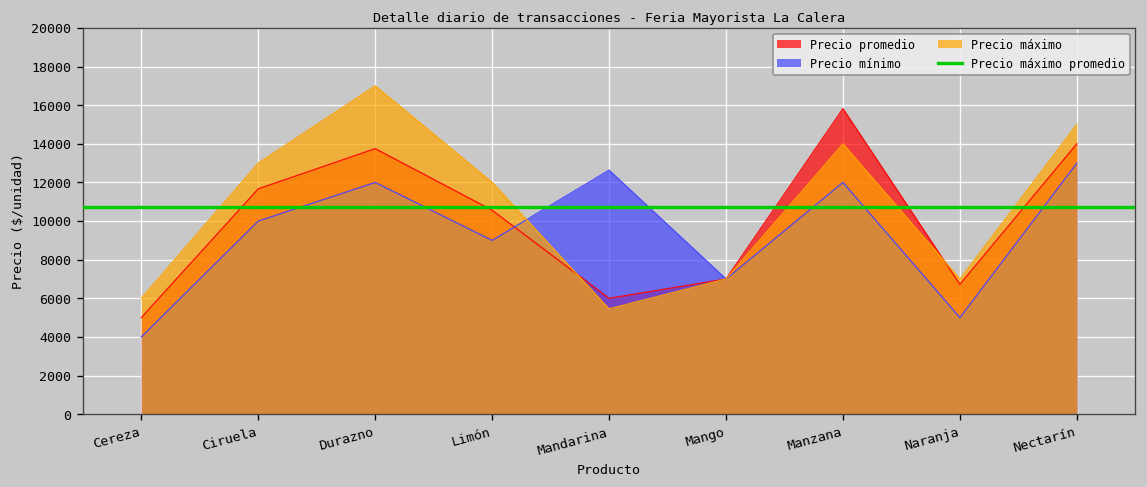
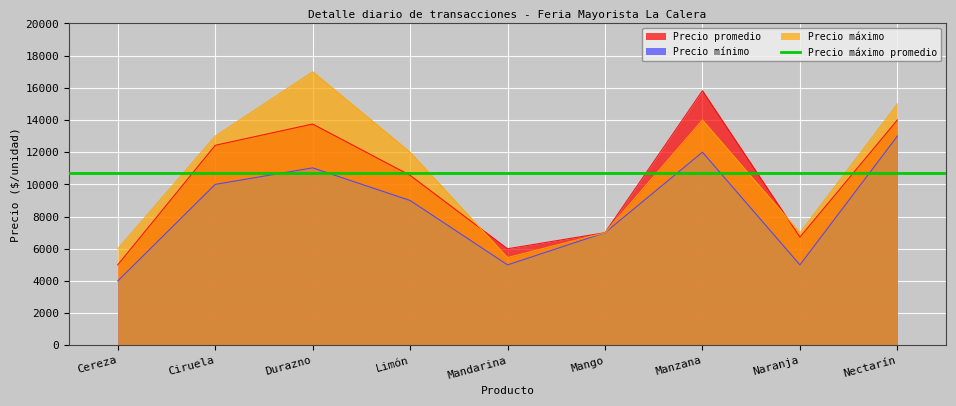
Precio promedio, Ciruela: 11700 -> 12400
Precio mínimo, Durazno: 12000 -> 11000
Precio mínimo, Mandarina: 12600 -> 5000
